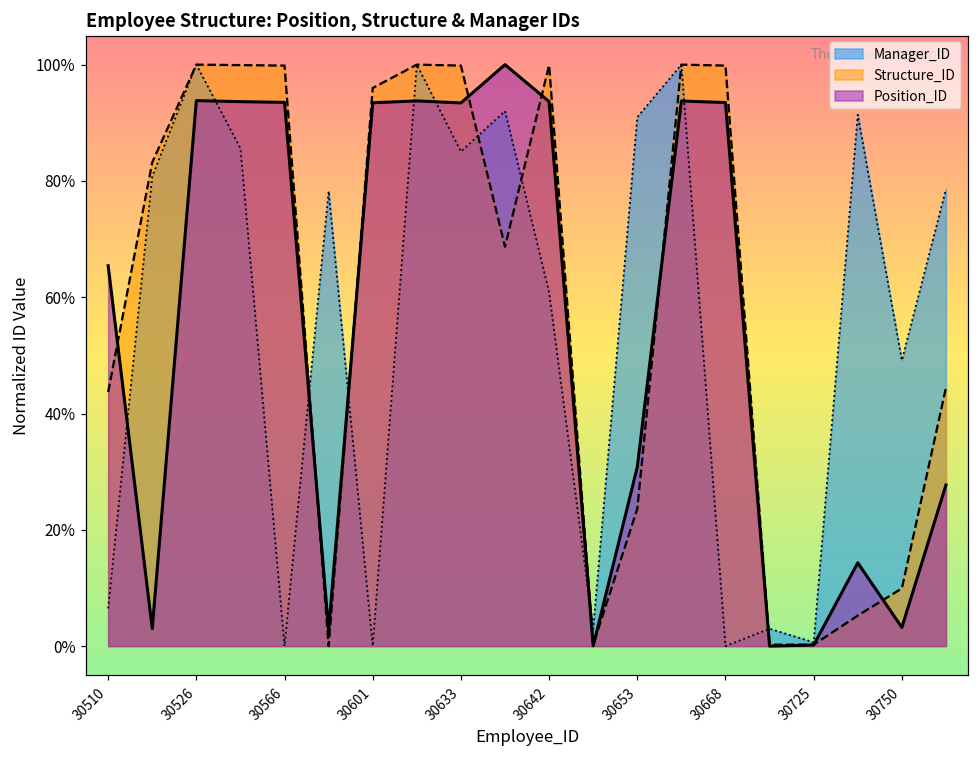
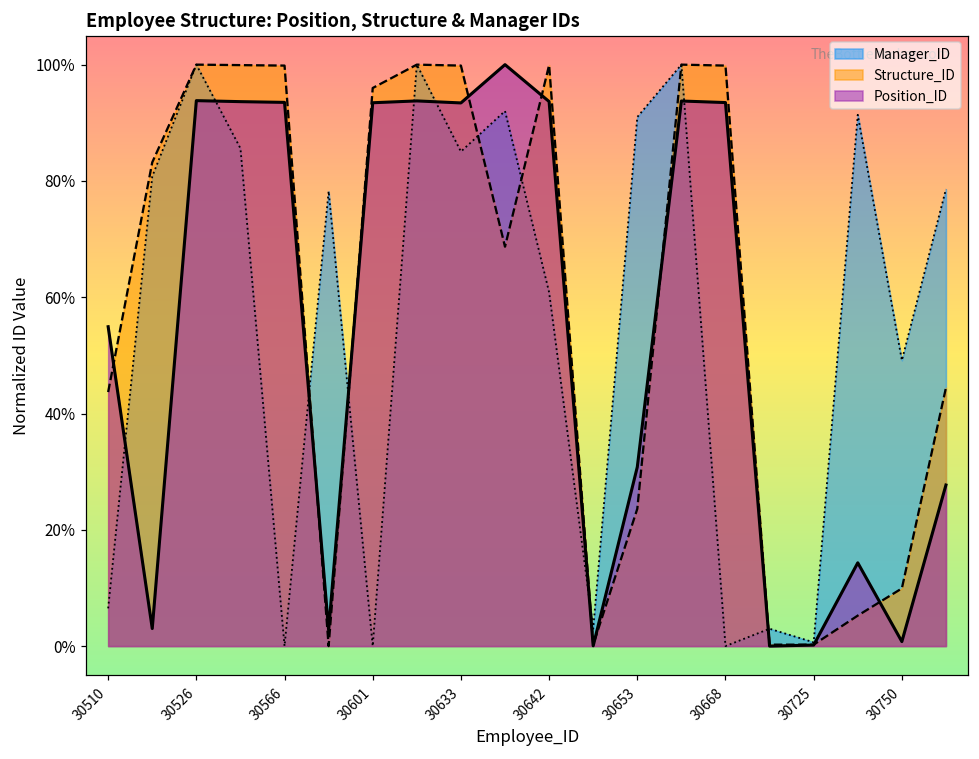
Position_ID, 30510: 65% -> 55%
Position_ID, 30750: 3% -> 1%
